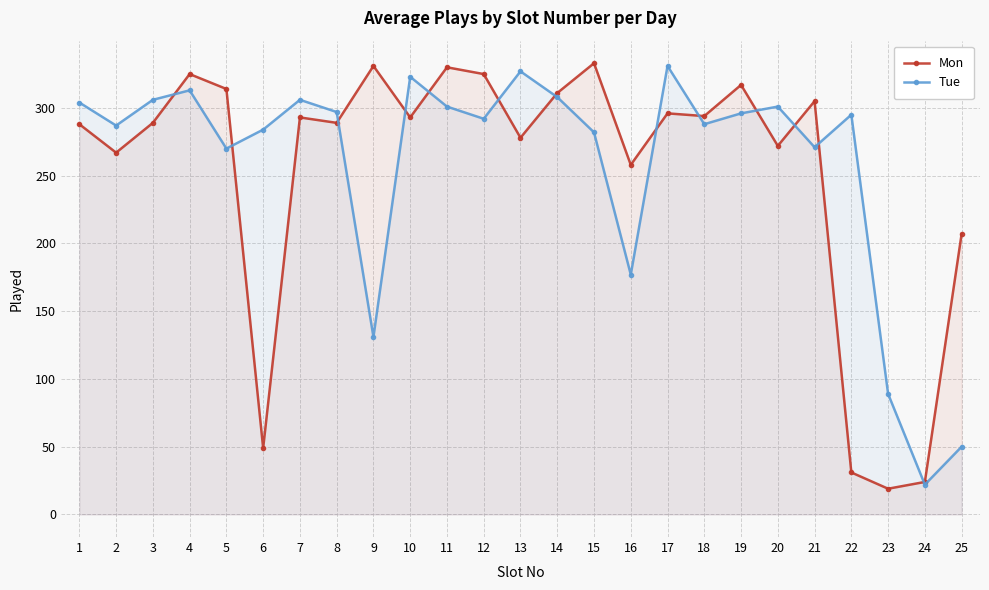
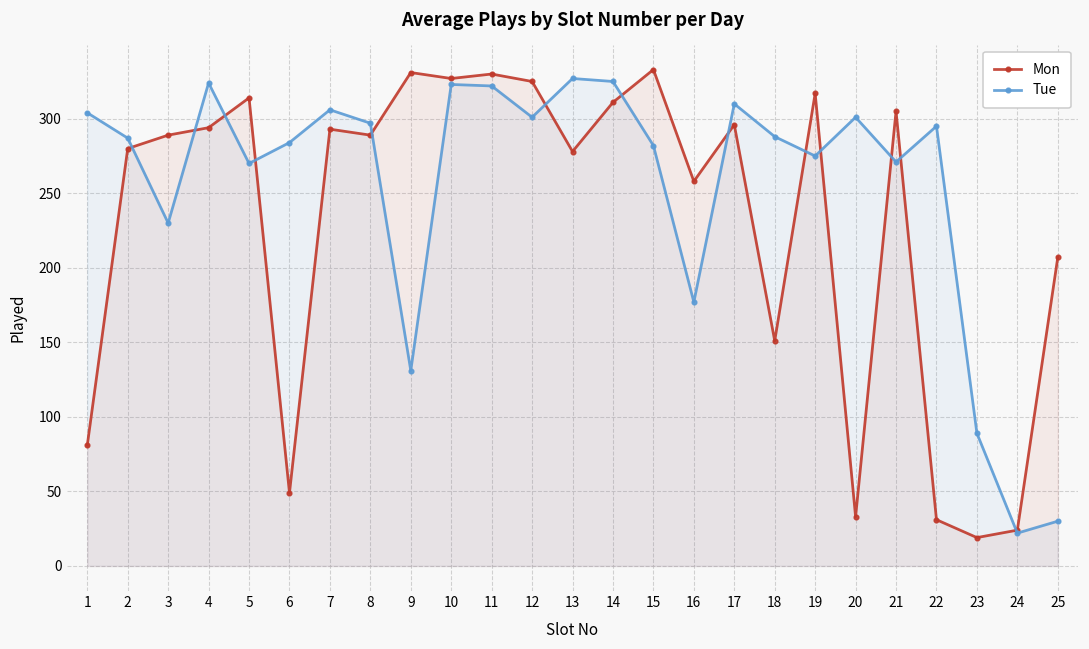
Mon, 1: 288 -> 81
Mon, 2: 267 -> 280
Tue, 3: 306 -> 230
Mon, 4: 325 -> 294
Tue, 4: 313 -> 324
Mon, 10: 293 -> 327
Tue, 11: 301 -> 322
Tue, 12: 292 -> 301
Tue, 14: 308 -> 325
Tue, 17: 331 -> 310
Mon, 18: 294 -> 151
Tue, 19: 296 -> 275
Mon, 20: 272 -> 33
Tue, 25: 50 -> 30
